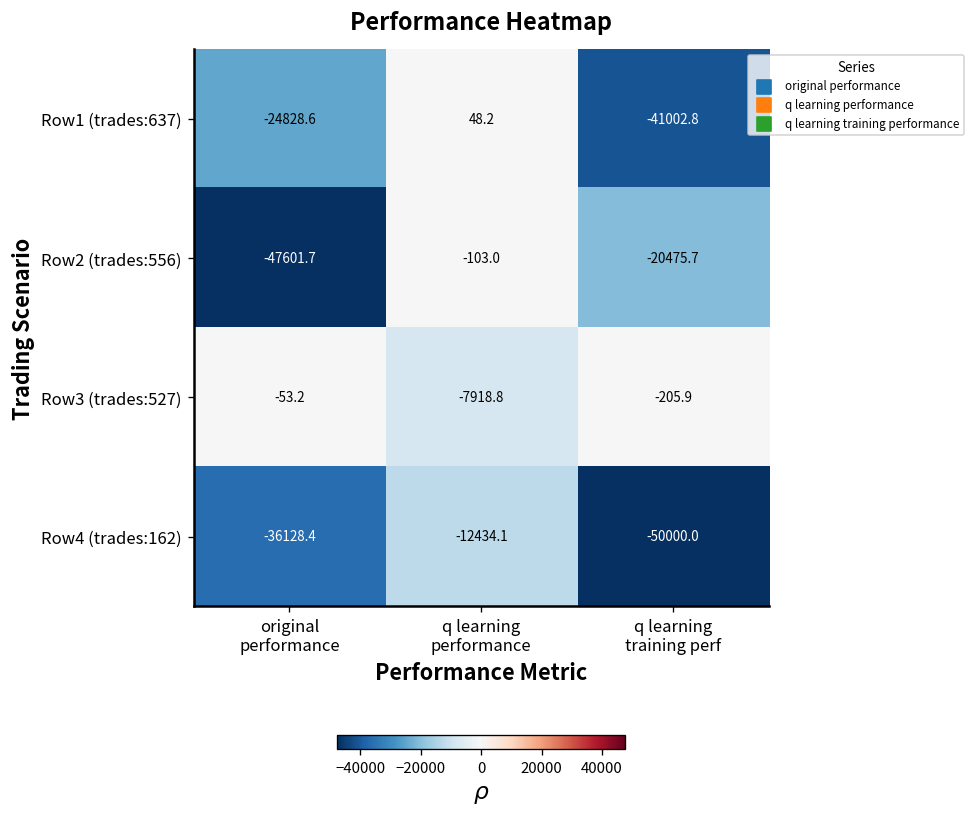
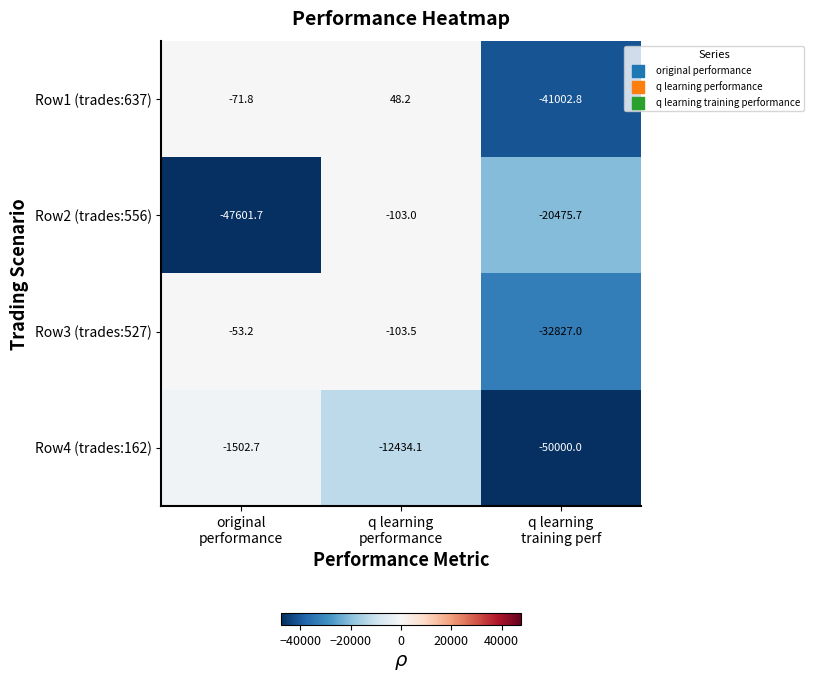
Row1 (trades:637), original performance: -24828.6 -> -71.8
Row3 (trades:527), q learning performance: -7918.8 -> -103.5
Row3 (trades:527), q learning training perf: -205.9 -> -32827.0
Row4 (trades:162), original performance: -36128.4 -> -1502.7
